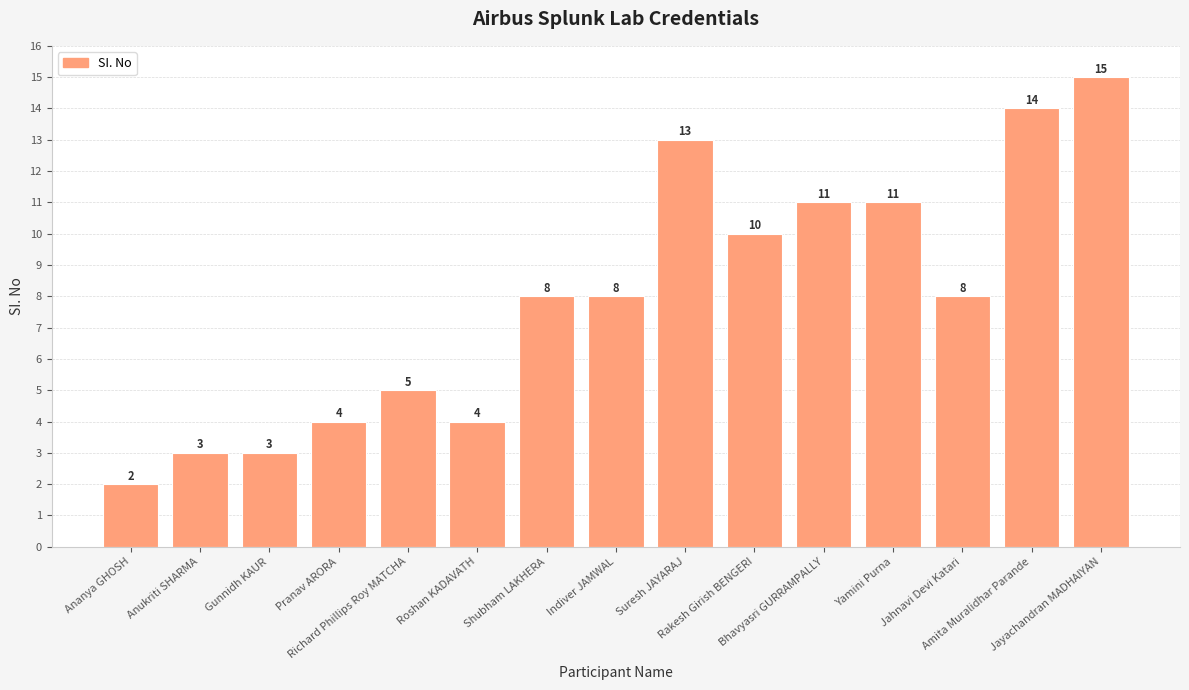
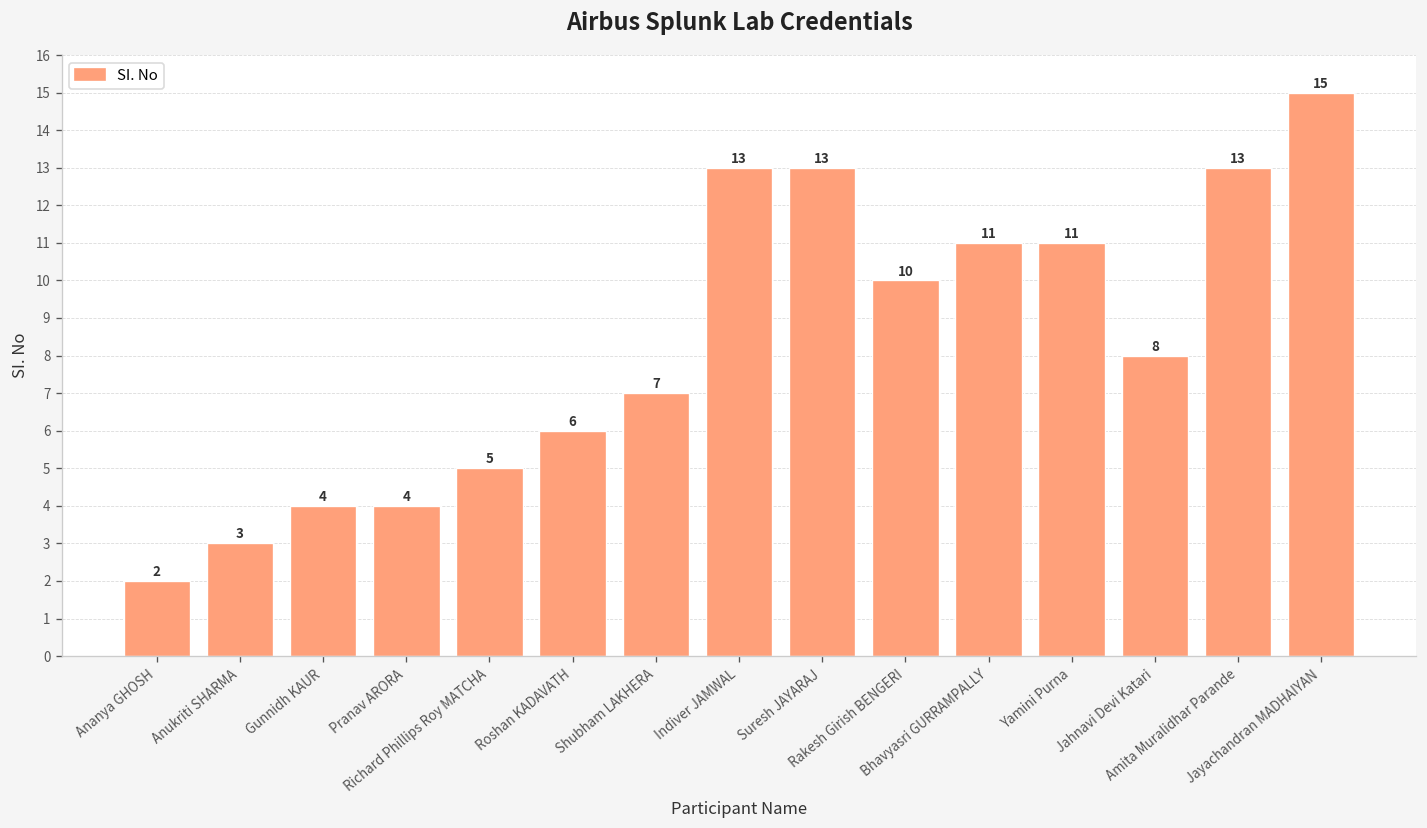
Gunnidh KAUR: 3 -> 4
Roshan KADAVATH: 4 -> 6
Shubham LAKHERA: 8 -> 7
Indiver JAMWAL: 8 -> 13
Amita Muralidhar Parande: 14 -> 13
